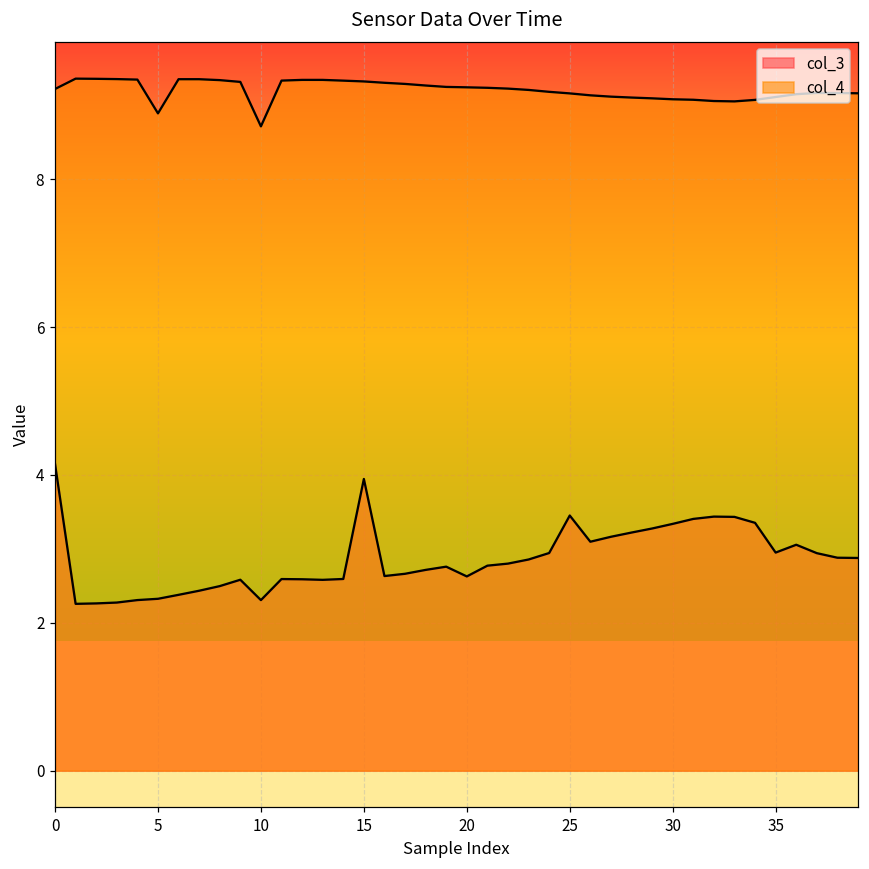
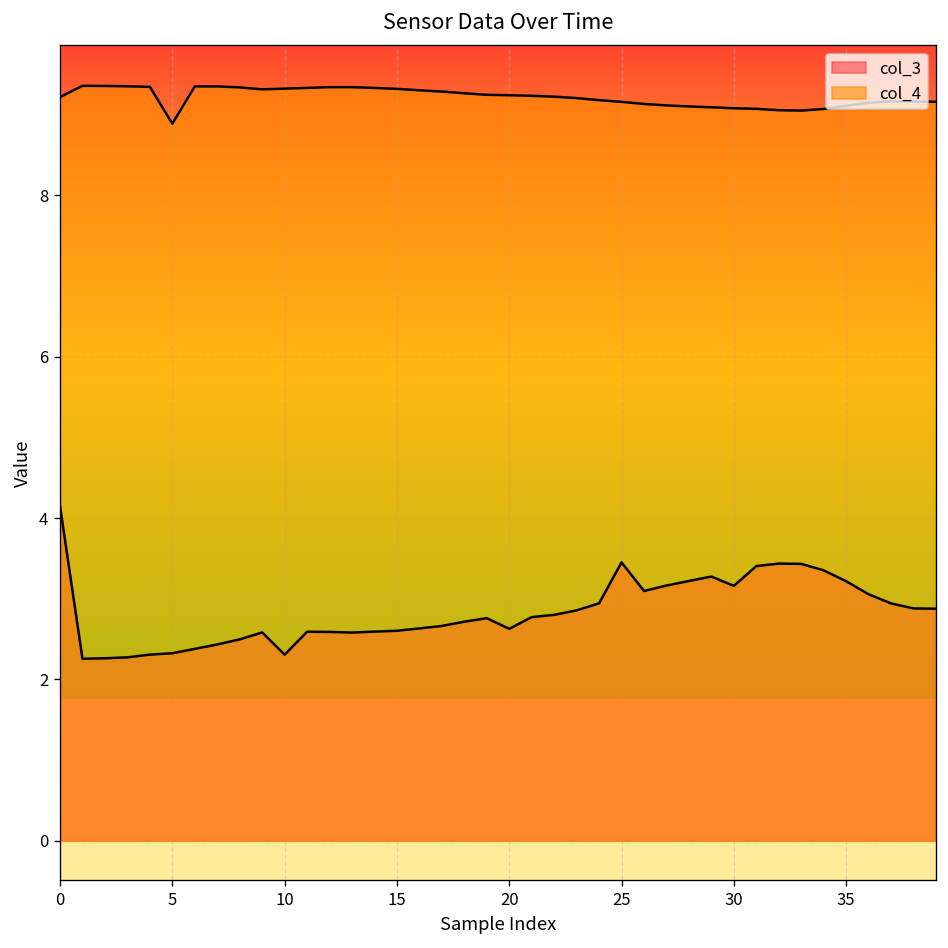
col_4, 10: 8.7 -> 9.3
col_3, 15: 3.9 -> 2.6
col_3, 30: 3.3 -> 3.2
col_3, 35: 2.9 -> 3.2
